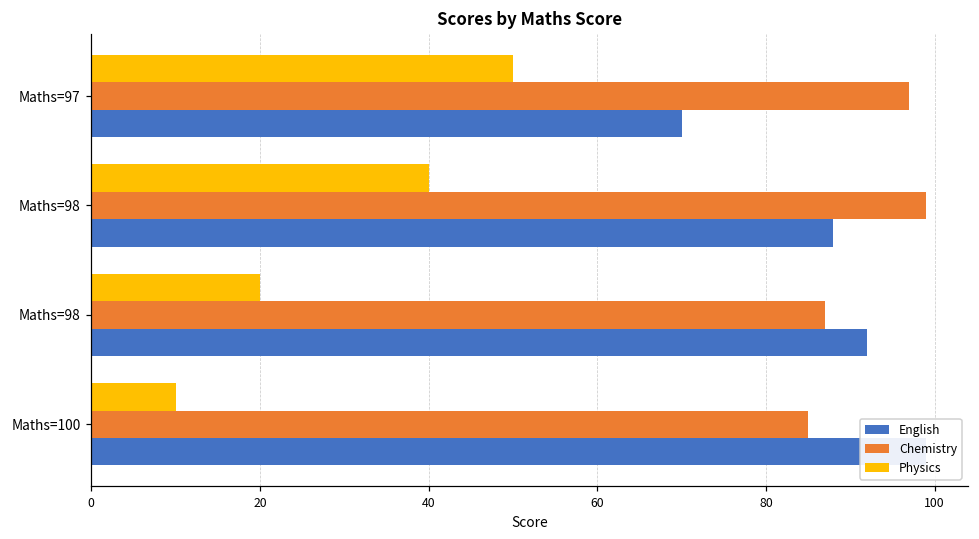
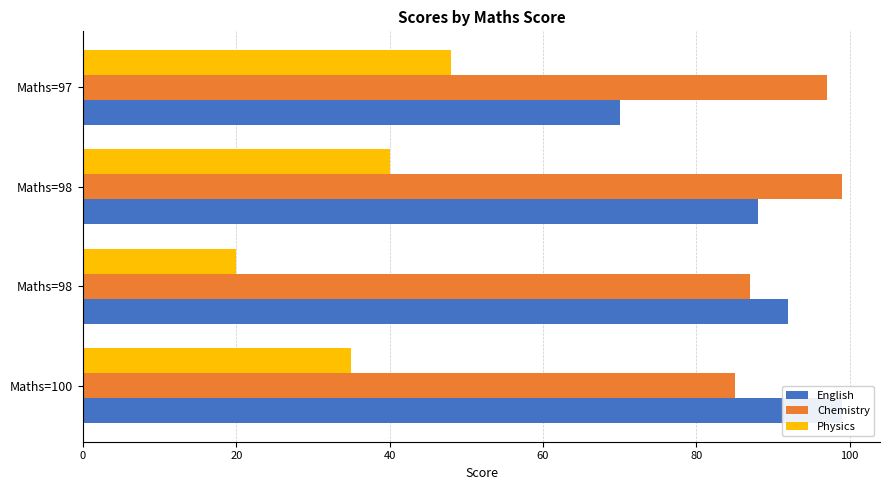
Physics, Maths=97: 50 -> 48
Physics, Maths=100: 10 -> 35
